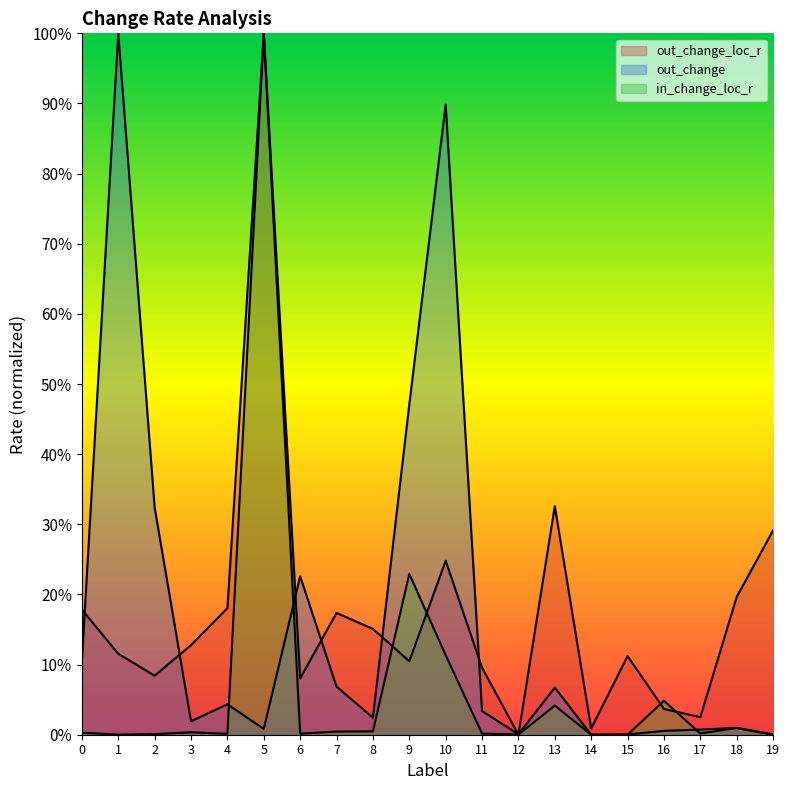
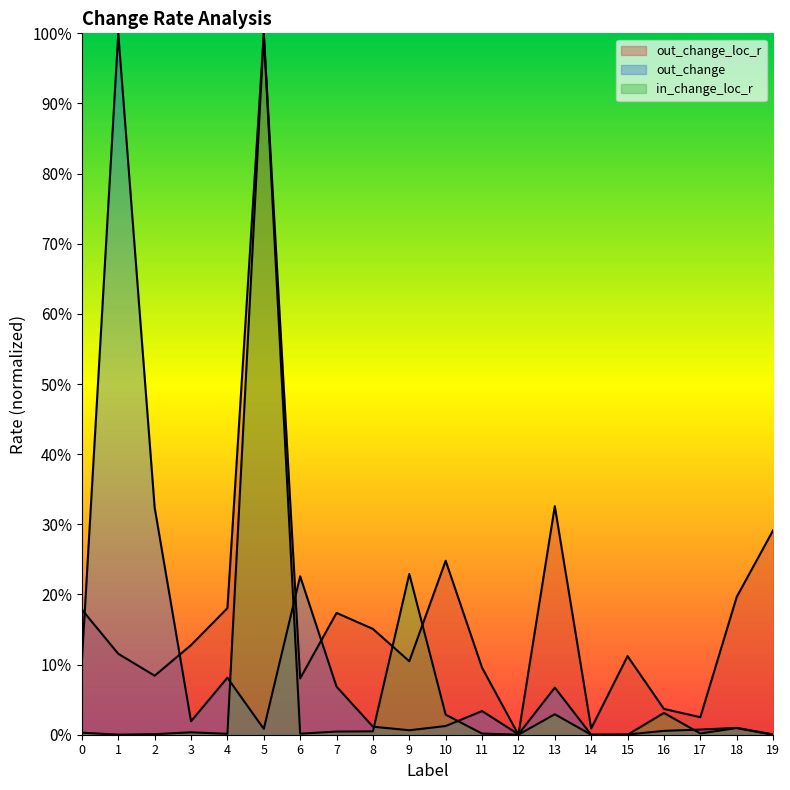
out_change, 4: 4% -> 8%
out_change, 8: 2% -> 1%
out_change, 9: 47% -> 1%
out_change, 10: 90% -> 1%
in_change_loc_r, 10: 11% -> 3%
in_change_loc_r, 13: 4% -> 3%
in_change_loc_r, 16: 5% -> 3%
